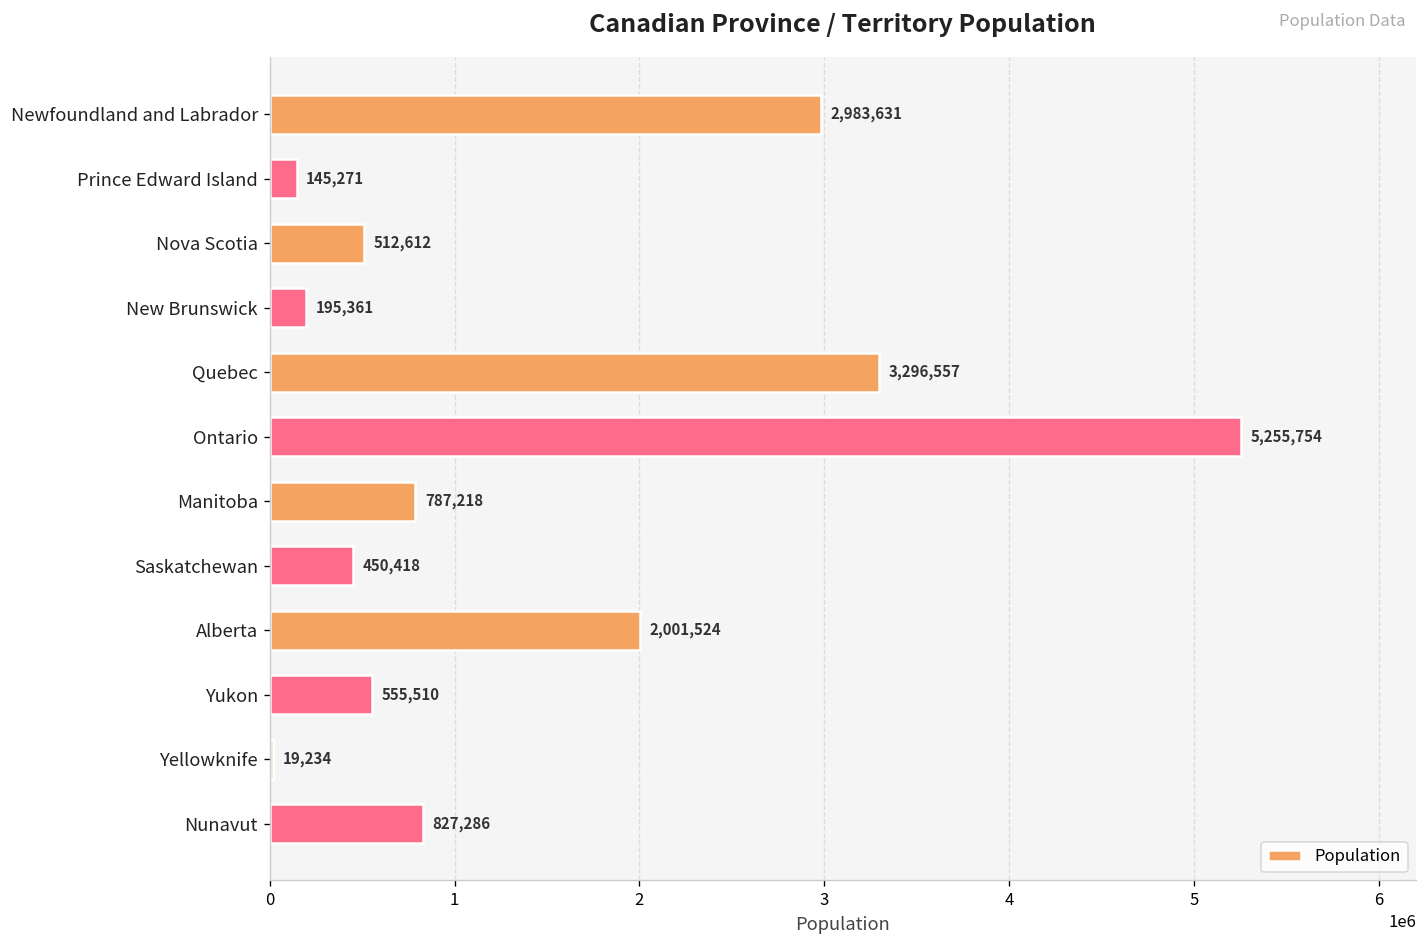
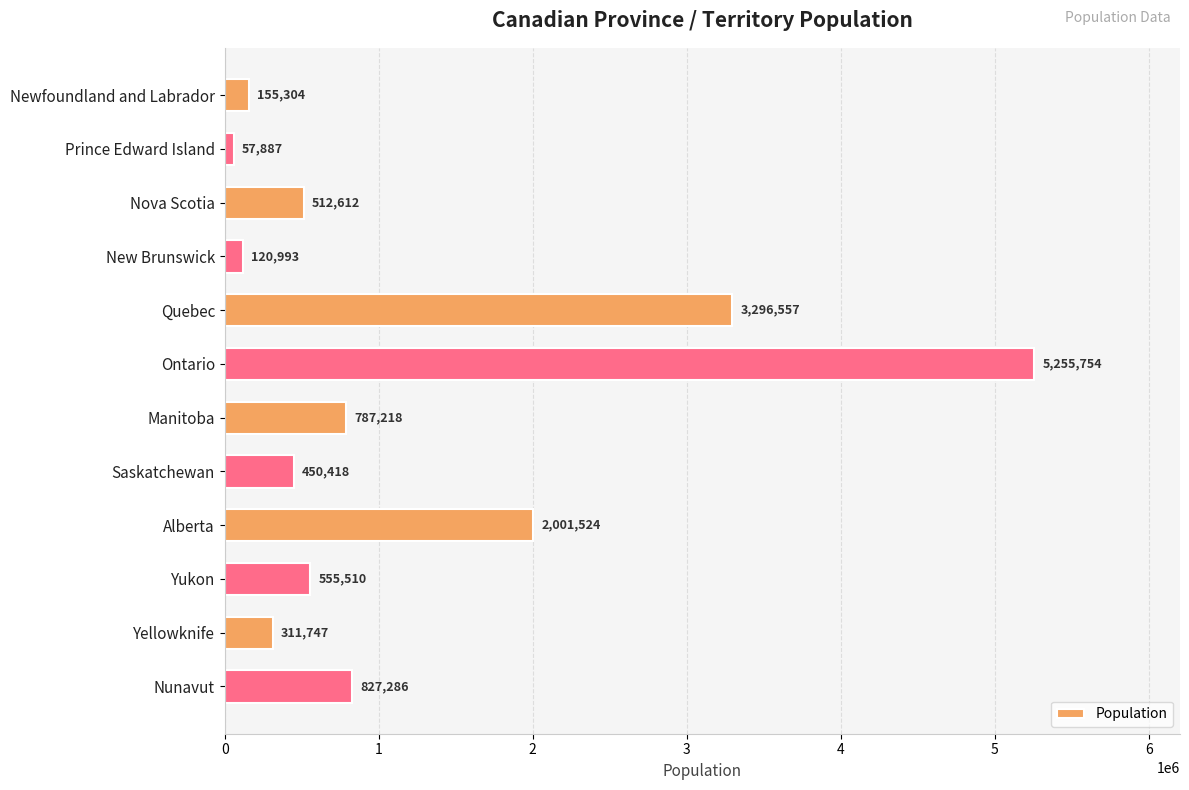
Newfoundland and Labrador: 2,983,631 -> 155,304
Prince Edward Island: 145,271 -> 57,887
New Brunswick: 195,361 -> 120,993
Yellowknife: 19,234 -> 311,747
